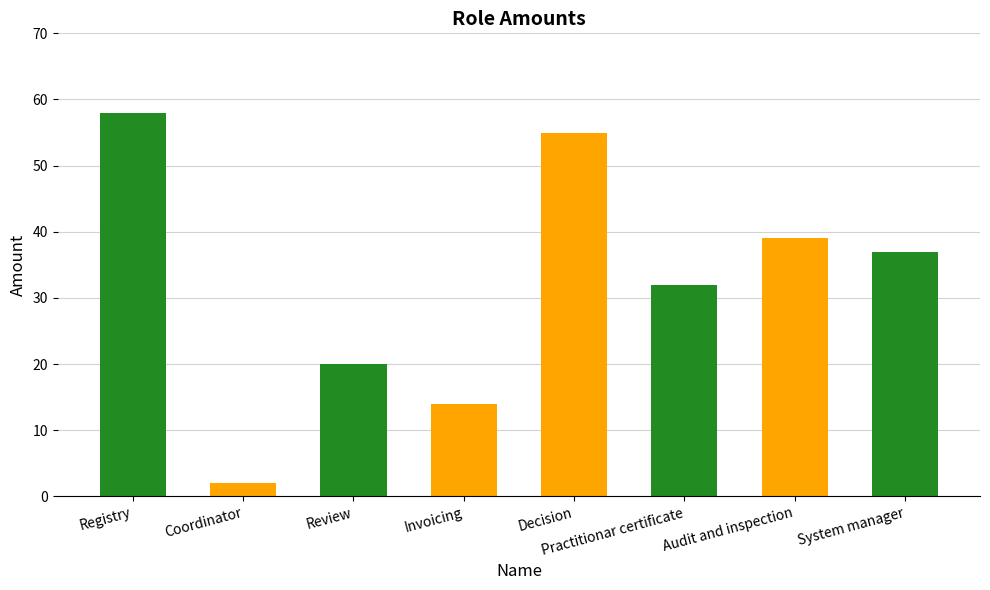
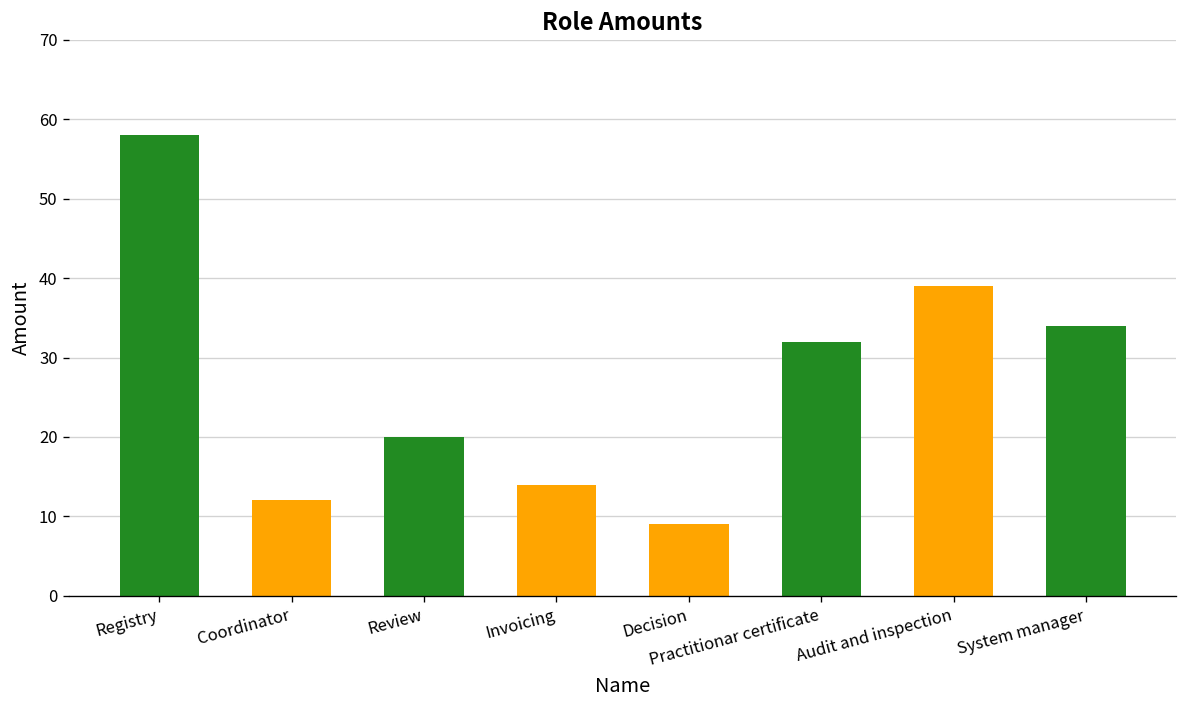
Coordinator: 2 -> 12
Decision: 55 -> 9
System manager: 37 -> 34
